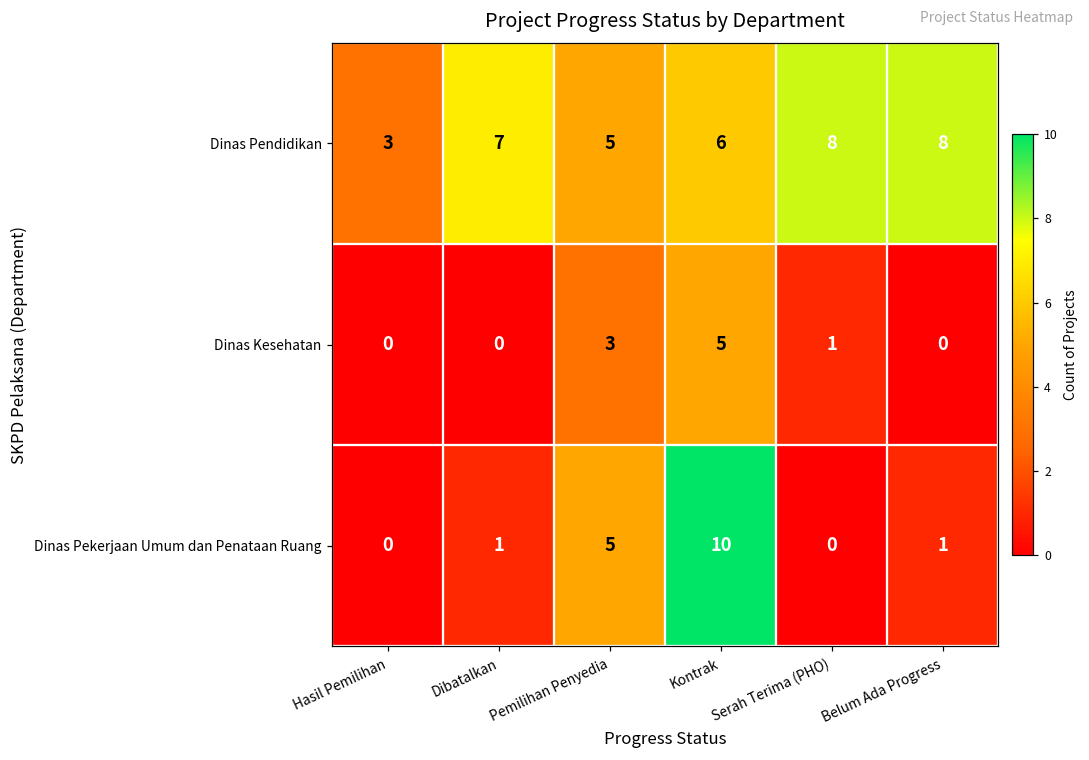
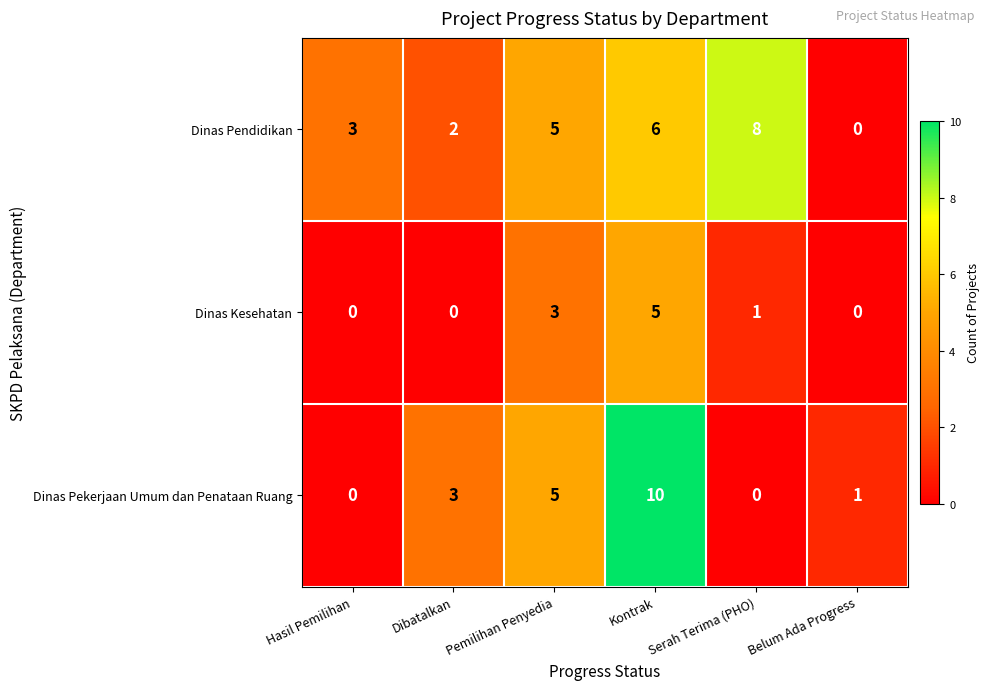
Dinas Pendidikan, Dibatalkan: 7 -> 2
Dinas Pendidikan, Belum Ada Progress: 8 -> 0
Dinas Pekerjaan Umum dan Penataan Ruang, Dibatalkan: 1 -> 3
